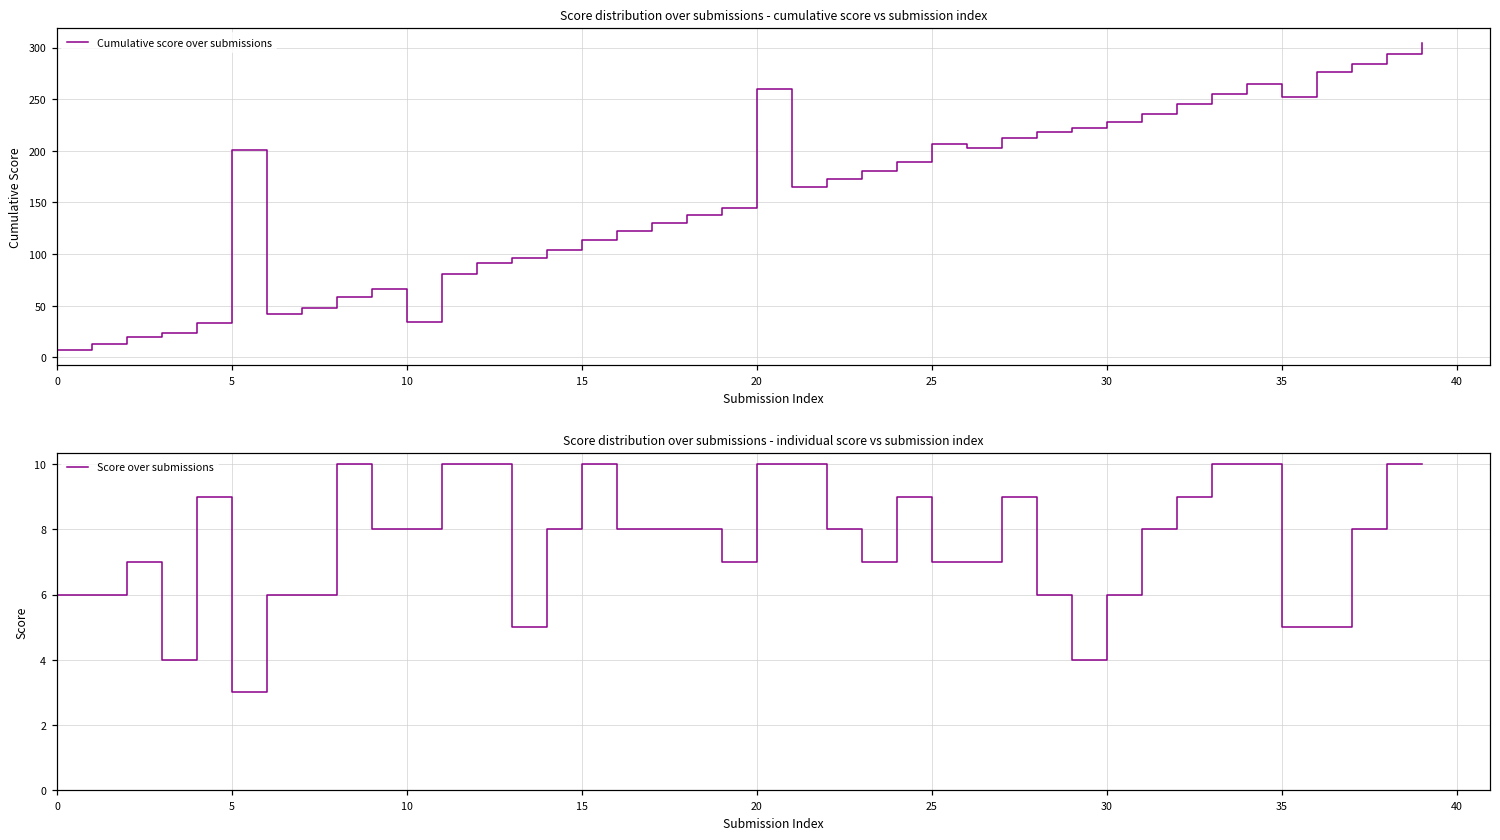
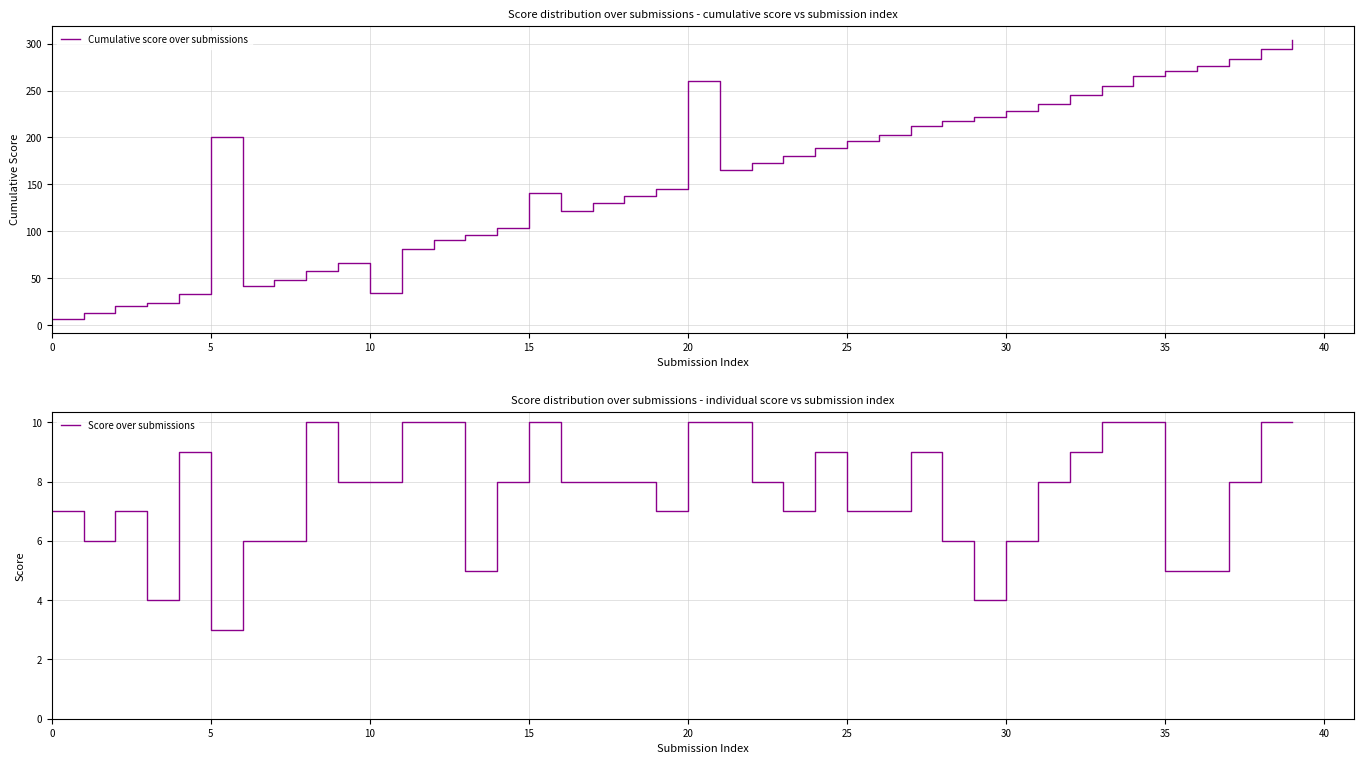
Score distribution over submissions - cumulative score vs submission index, 15: 110 -> 140
Score distribution over submissions - cumulative score vs submission index, 25: 210 -> 200
Score distribution over submissions - cumulative score vs submission index, 35: 250 -> 270
Score distribution over submissions - individual score vs submission index, 0: 6 -> 7
